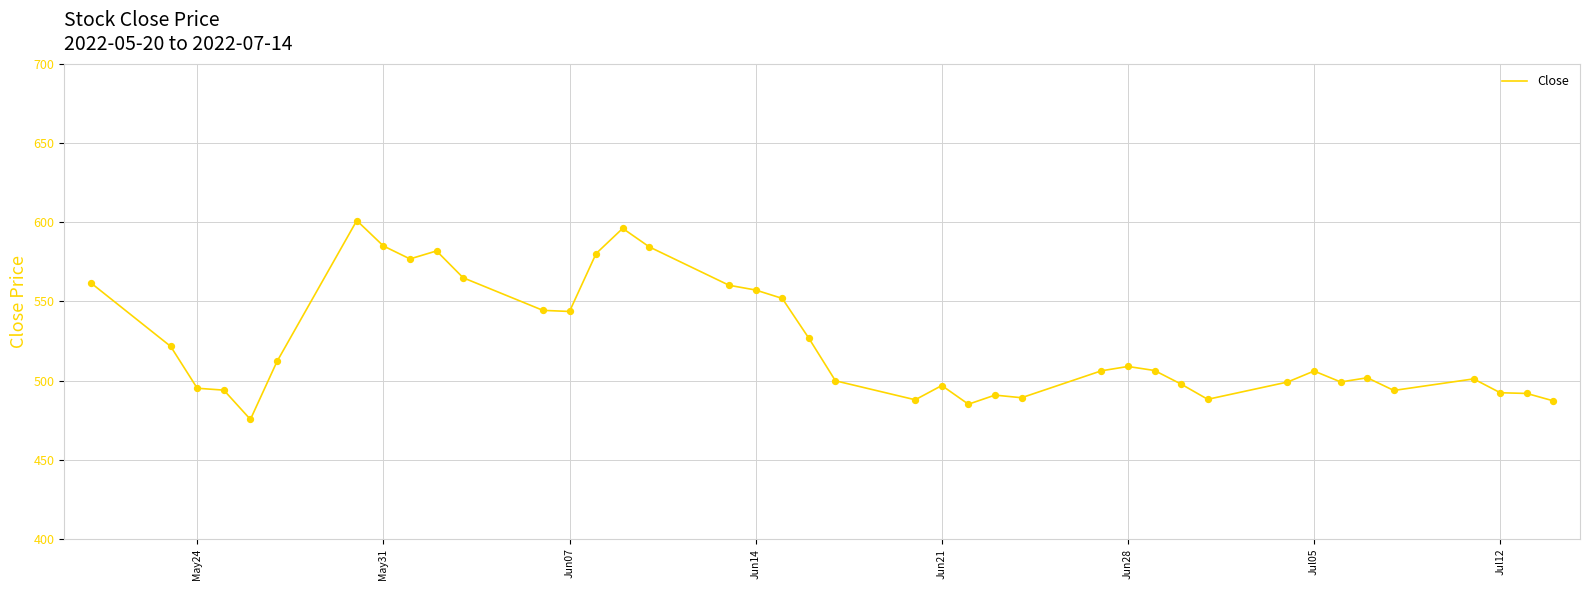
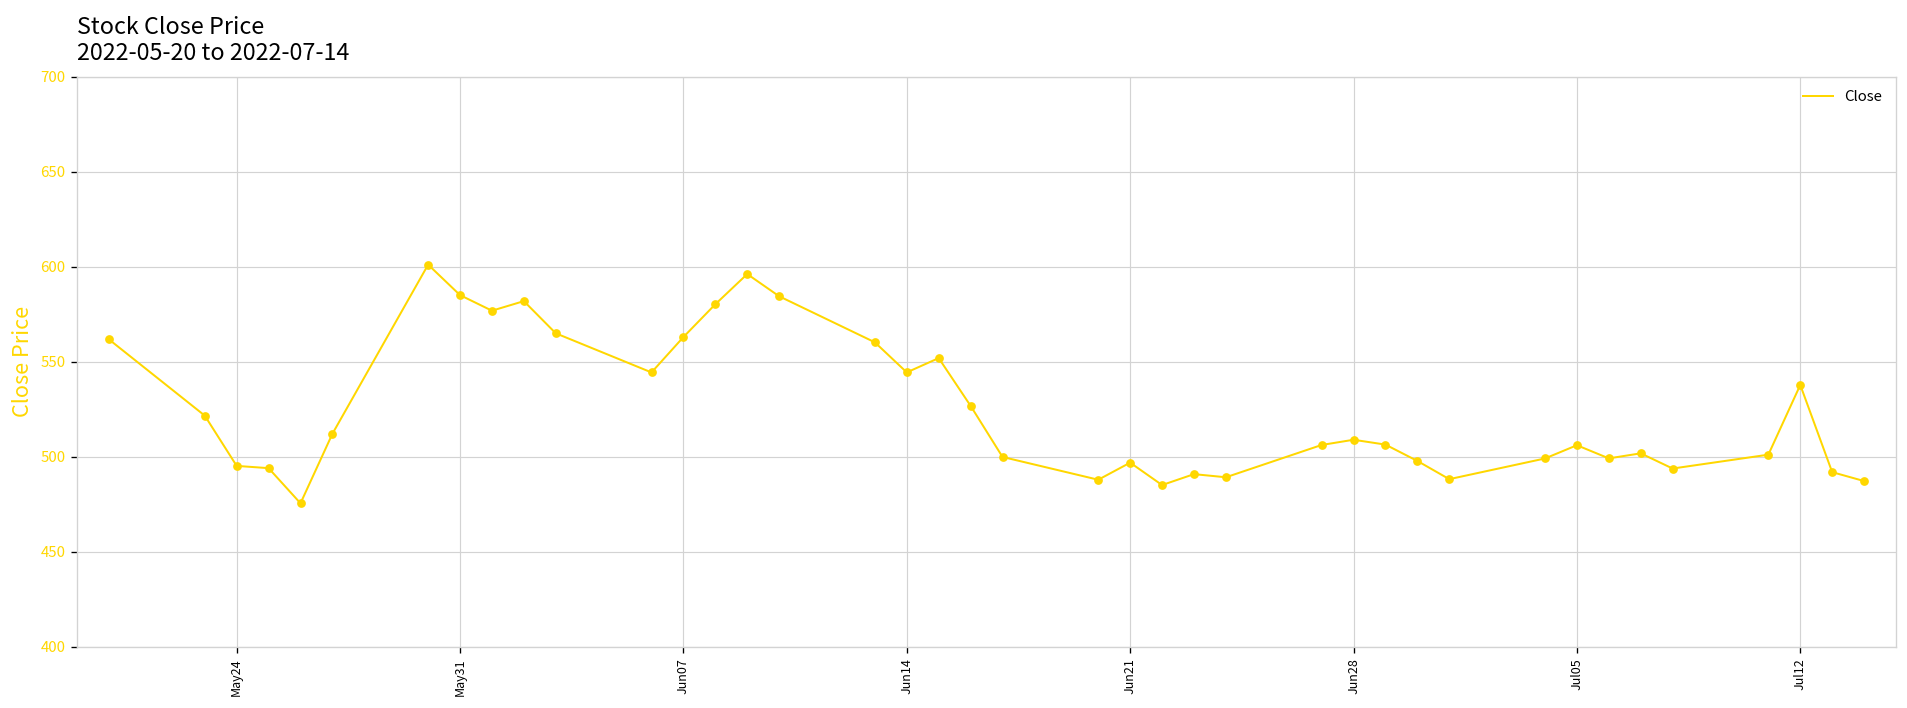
Jun07: 544 -> 563
Jun14: 557 -> 544
Jul12: 492 -> 538
